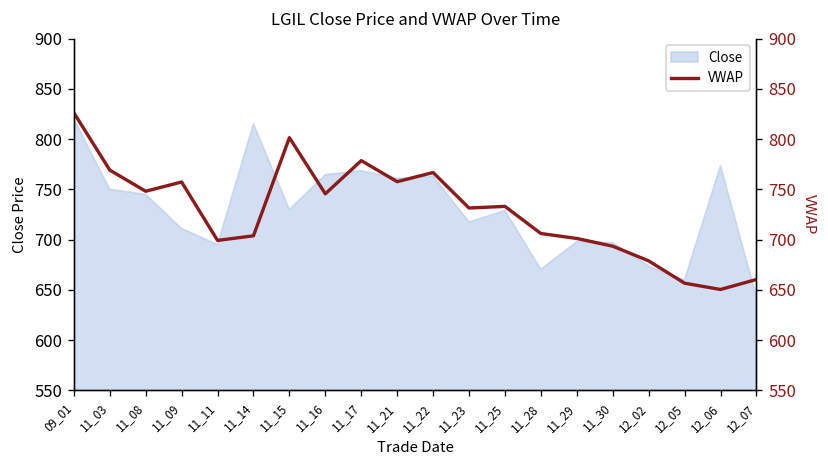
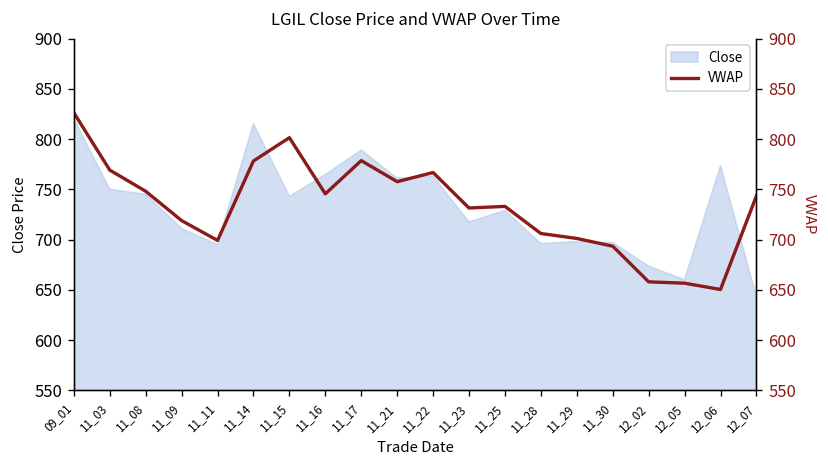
Close, 11_15: 730 -> 740
Close, 11_17: 770 -> 790
Close, 11_28: 670 -> 700
VWAP, 11_09: 760 -> 720
VWAP, 11_14: 700 -> 780
VWAP, 12_02: 680 -> 660
VWAP, 12_07: 660 -> 740
